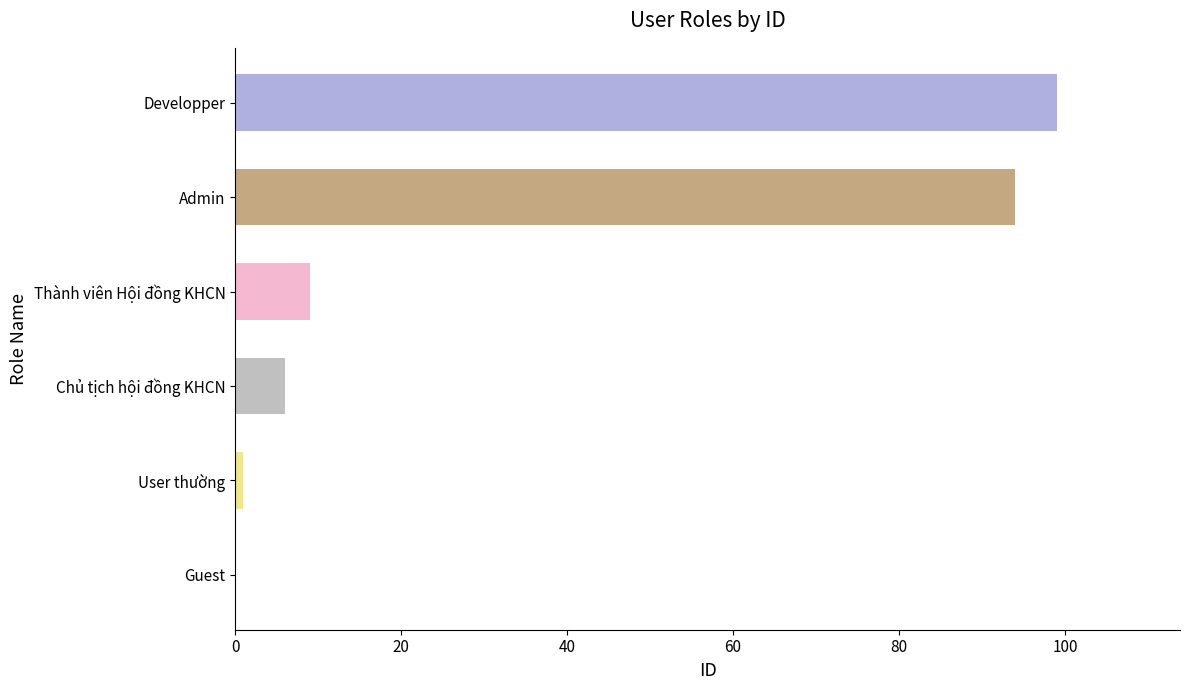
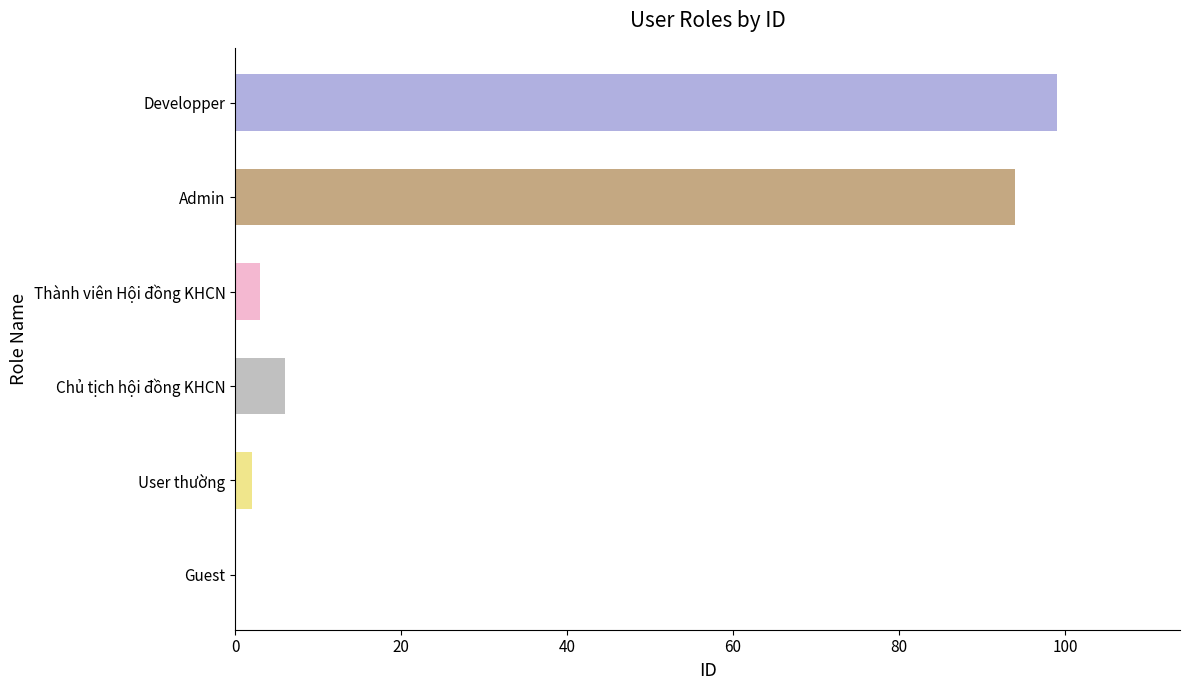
Thành viên Hội đồng KHCN: 9 -> 3
User thường: 1 -> 2
